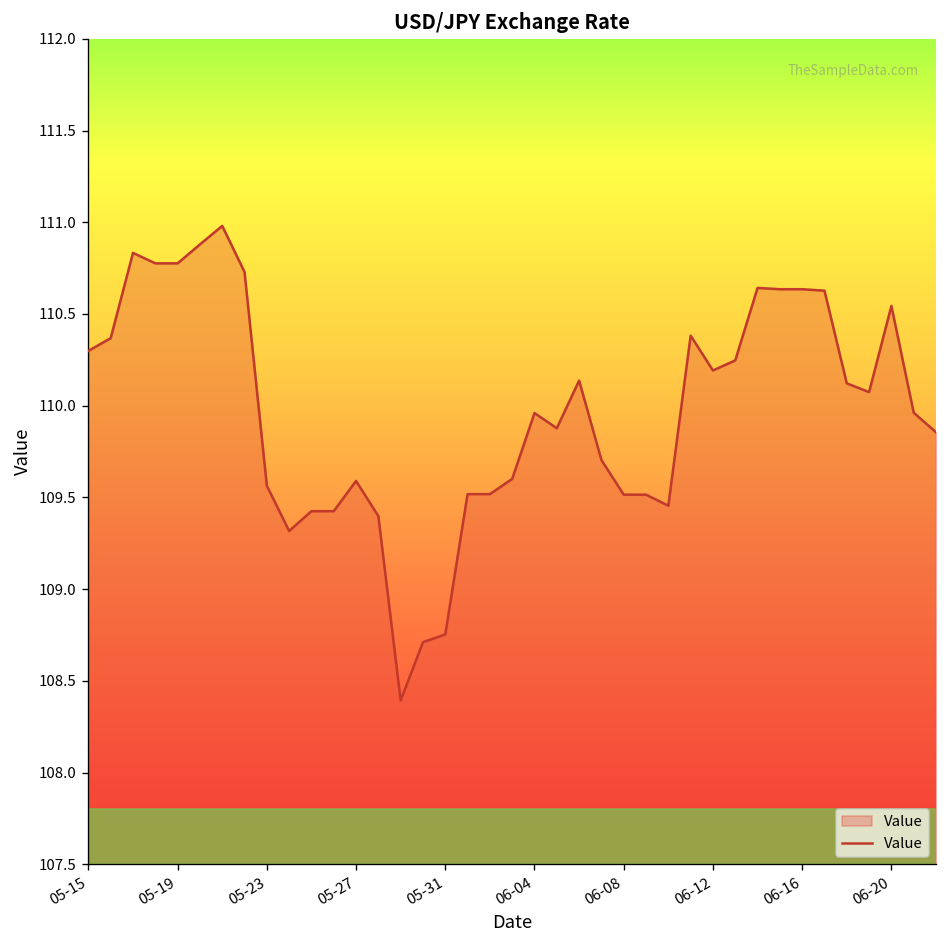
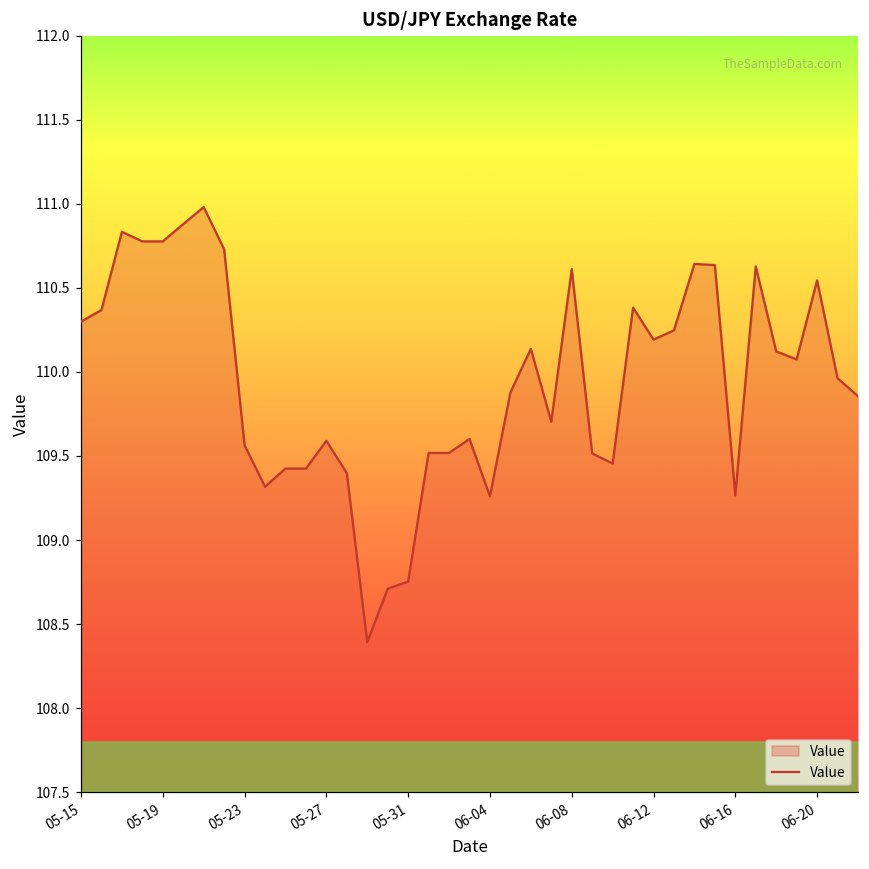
06-04: 109.96 -> 109.26
06-08: 109.52 -> 110.61
06-16: 110.64 -> 109.27
